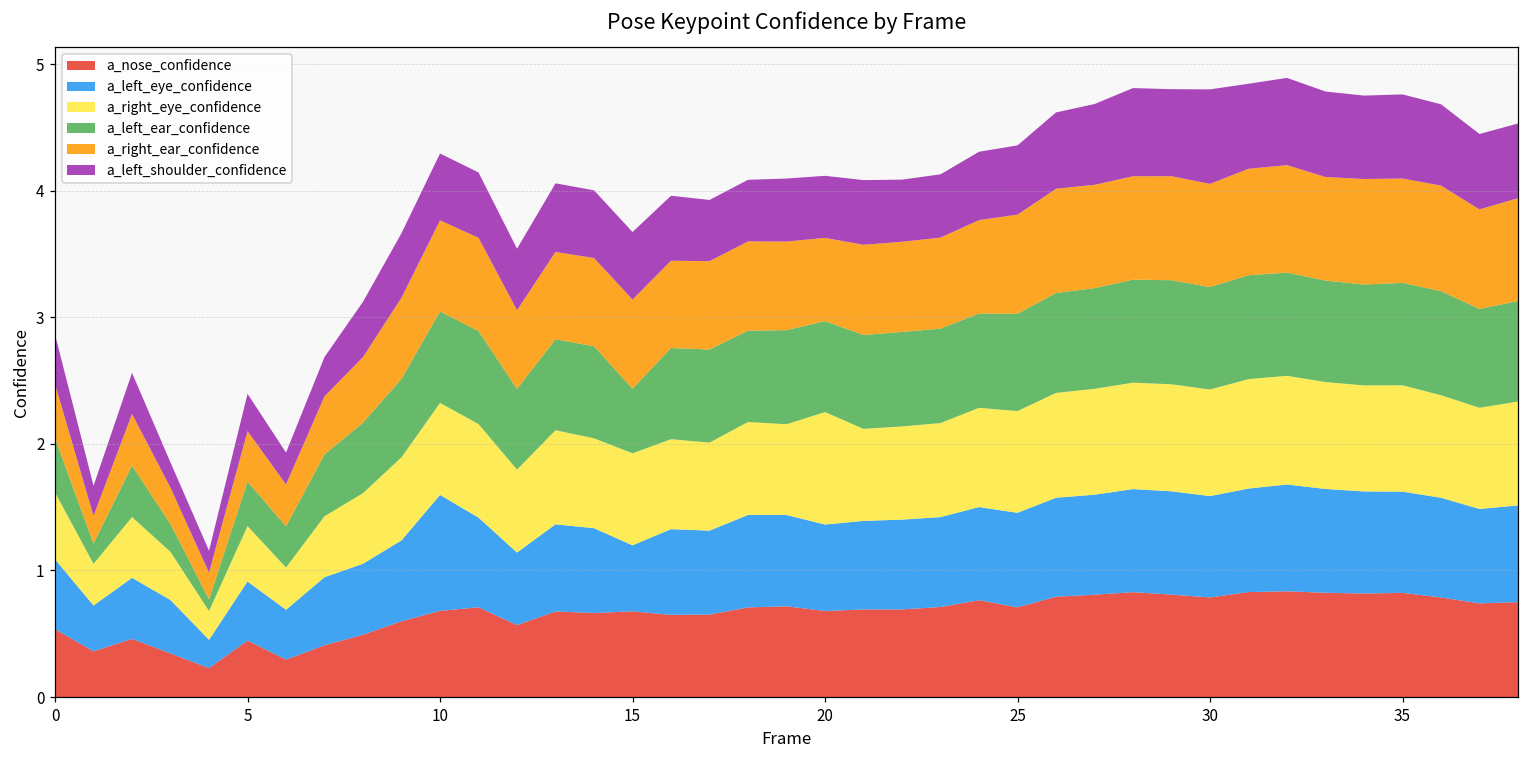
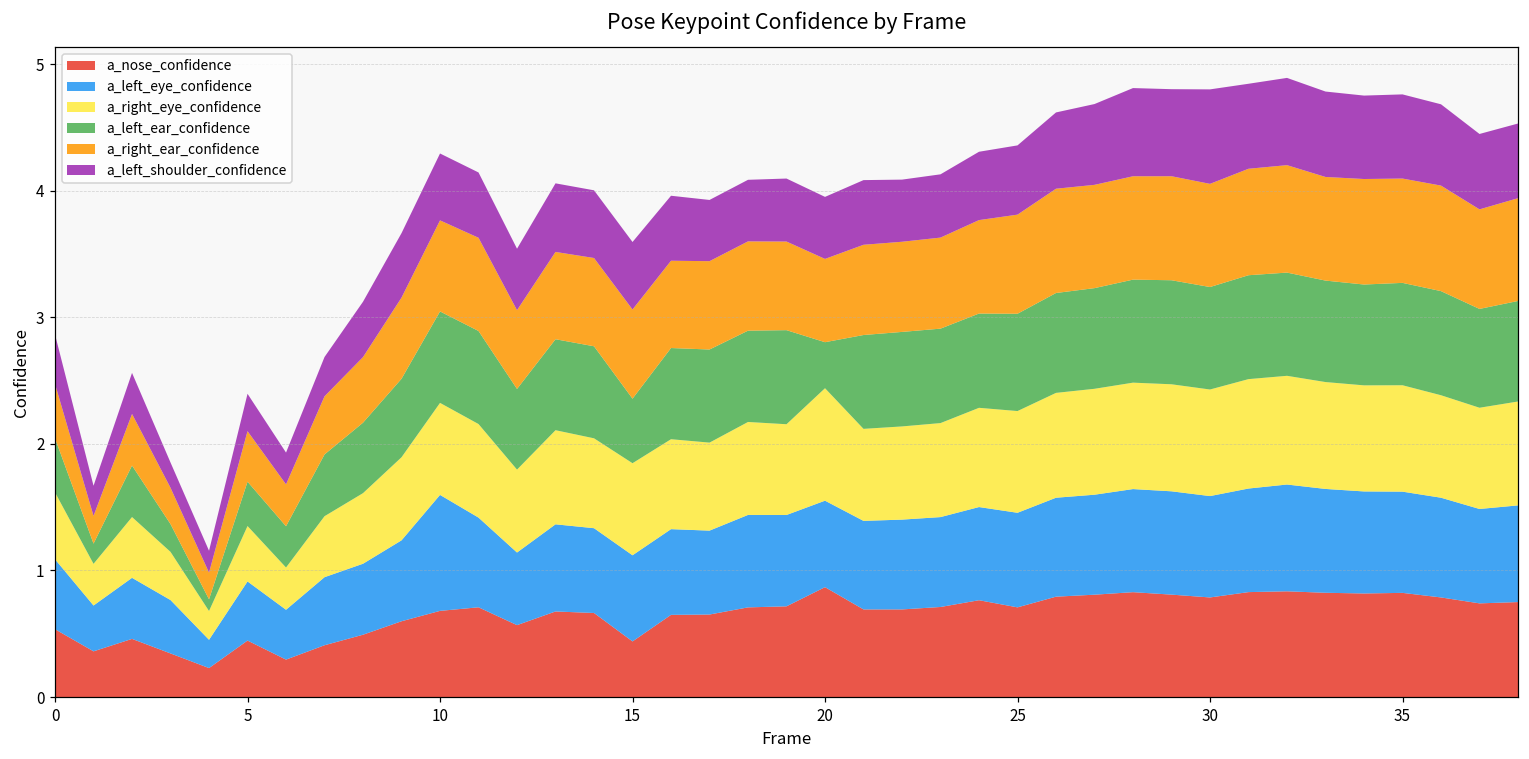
a_nose_confidence, 15: 0.68 -> 0.44
a_left_eye_confidence, 15: 0.52 -> 0.68
a_nose_confidence, 20: 0.68 -> 0.87
a_left_ear_confidence, 20: 0.72 -> 0.36
